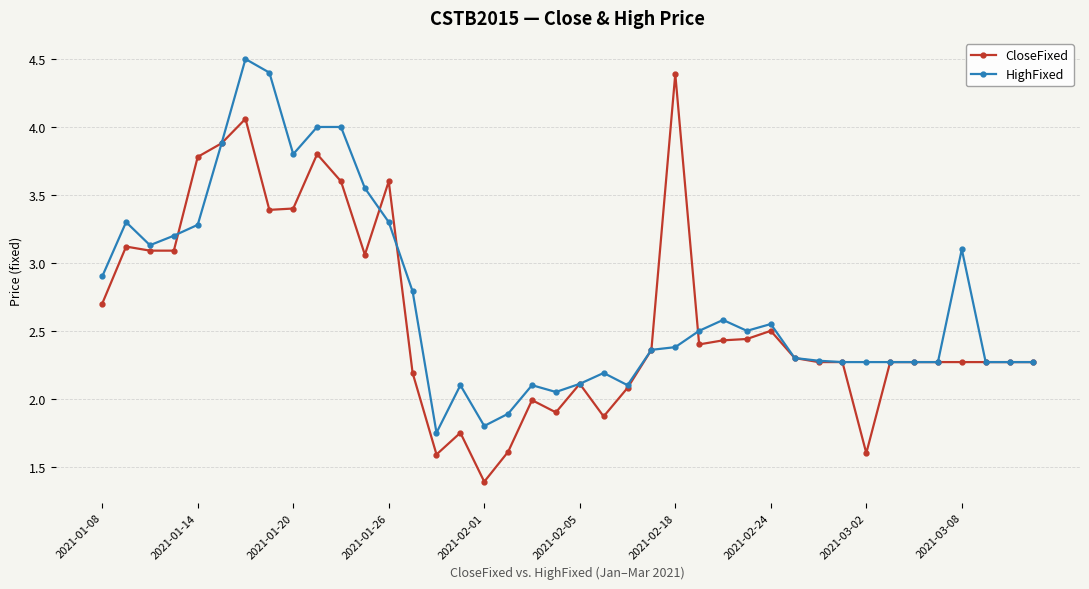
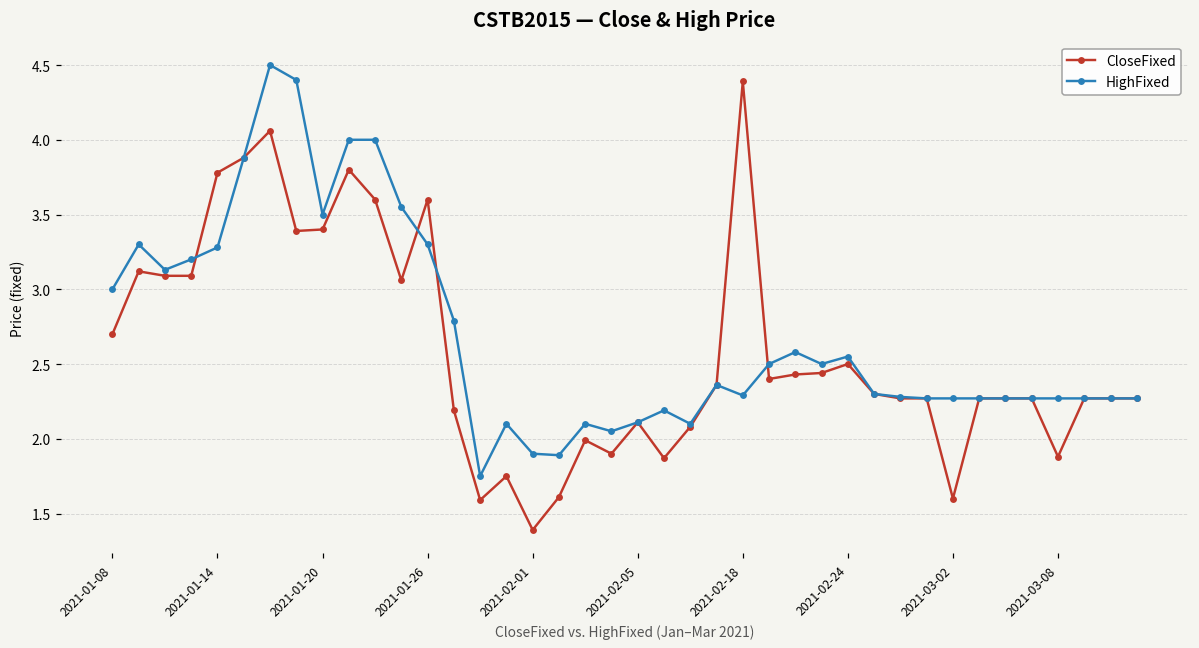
HighFixed, 2021-01-08: 2.9 -> 3.0
HighFixed, 2021-01-20: 3.8 -> 3.5
HighFixed, 2021-02-01: 1.8 -> 1.9
HighFixed, 2021-02-18: 2.38 -> 2.29
CloseFixed, 2021-03-08: 2.27 -> 1.88
HighFixed, 2021-03-08: 3.10 -> 2.27
